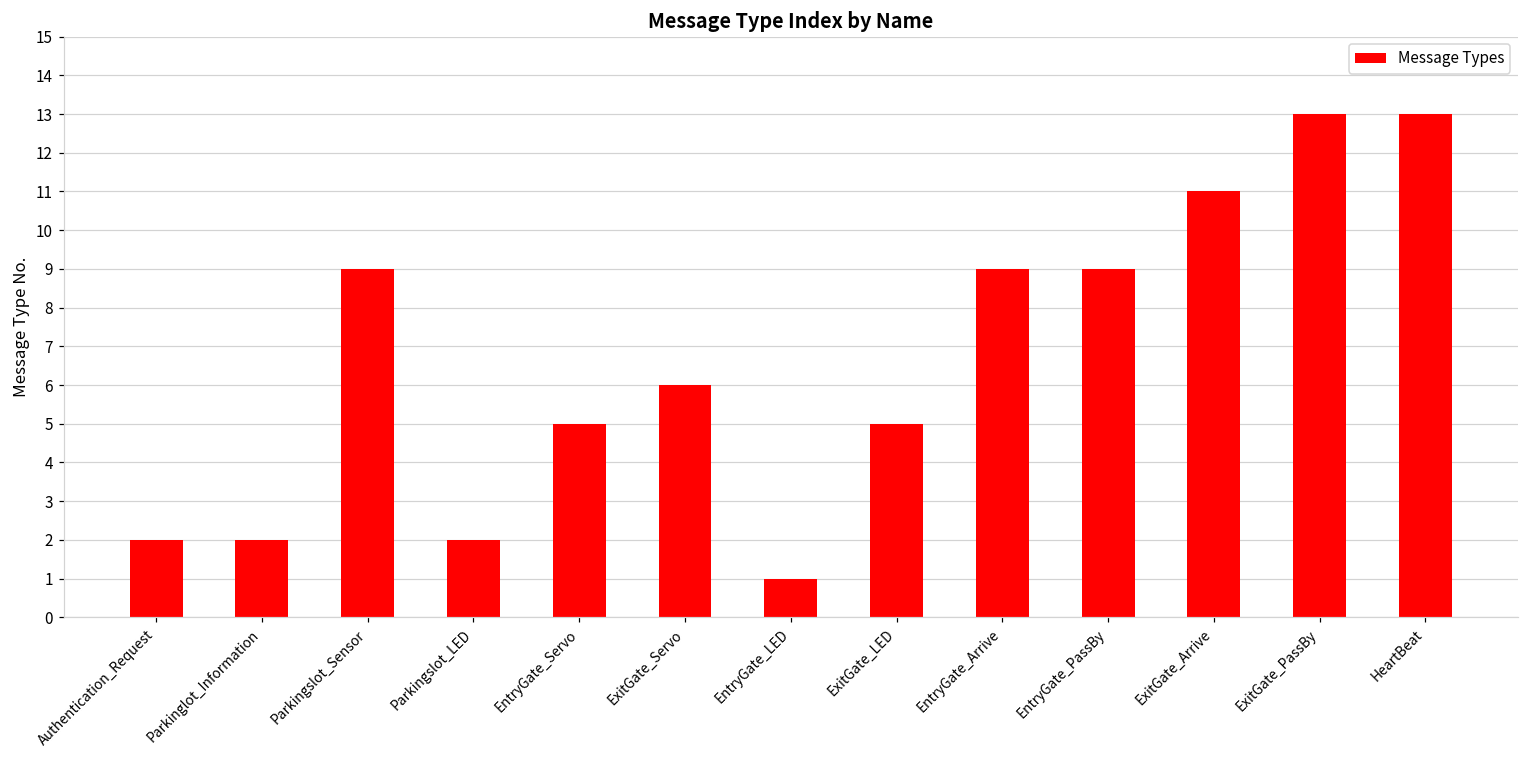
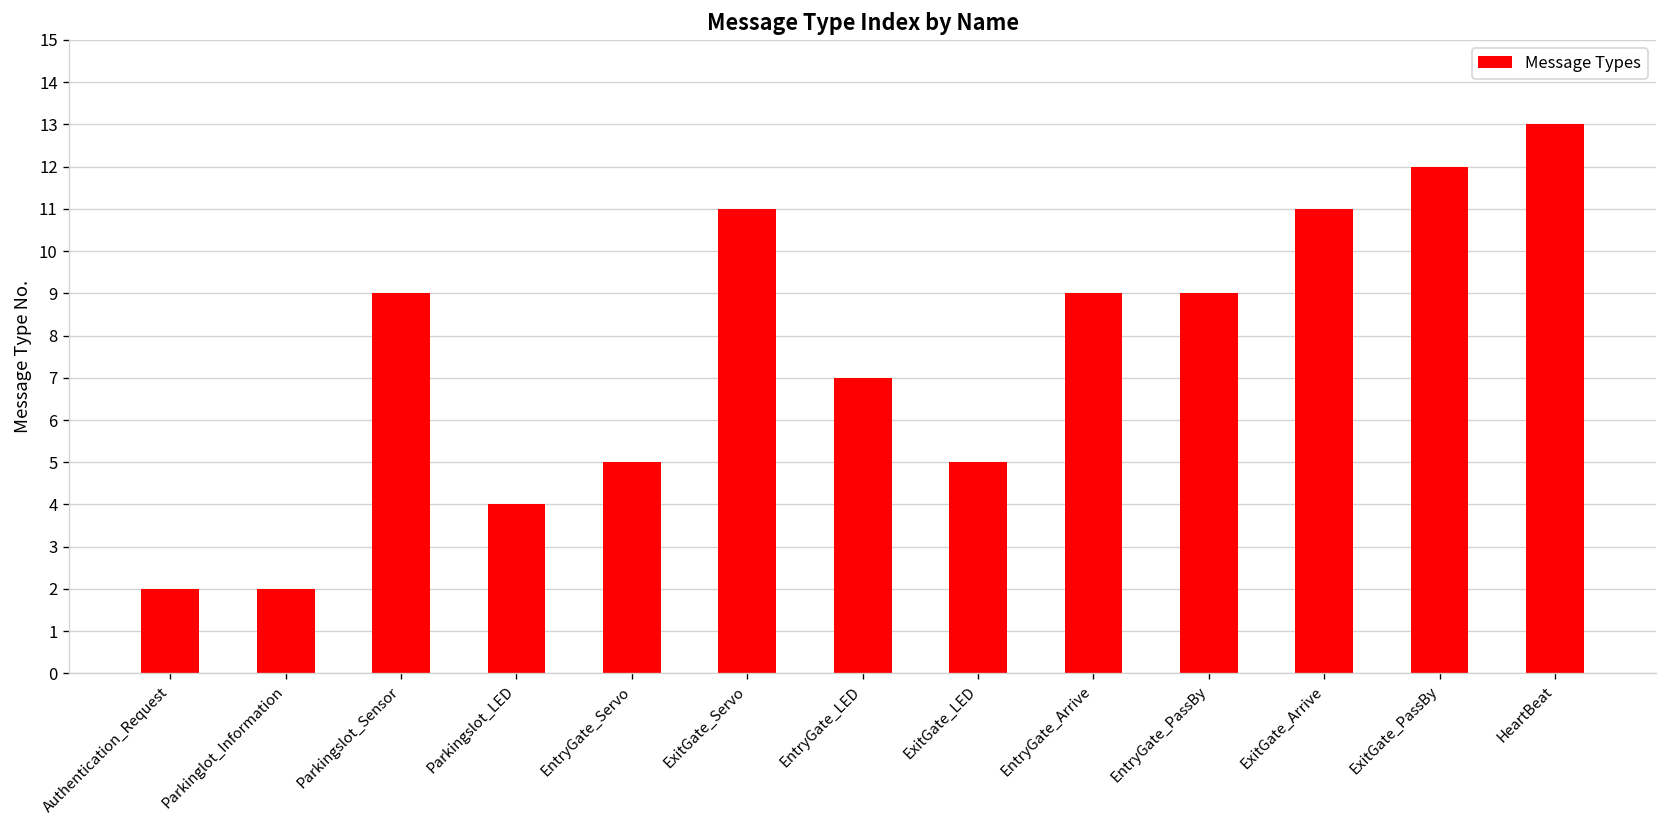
Parkingslot_LED: 2 -> 4
ExitGate_Servo: 6 -> 11
EntryGate_LED: 1 -> 7
ExitGate_PassBy: 13 -> 12
